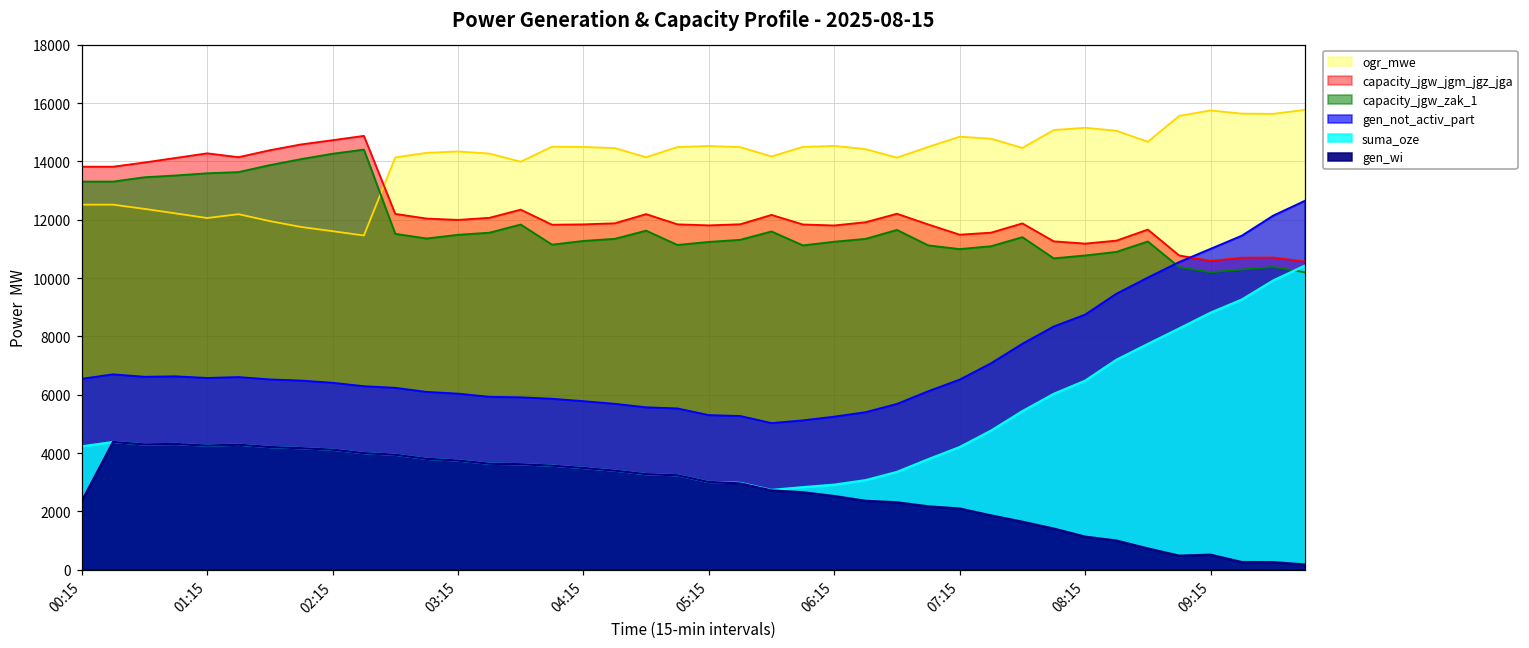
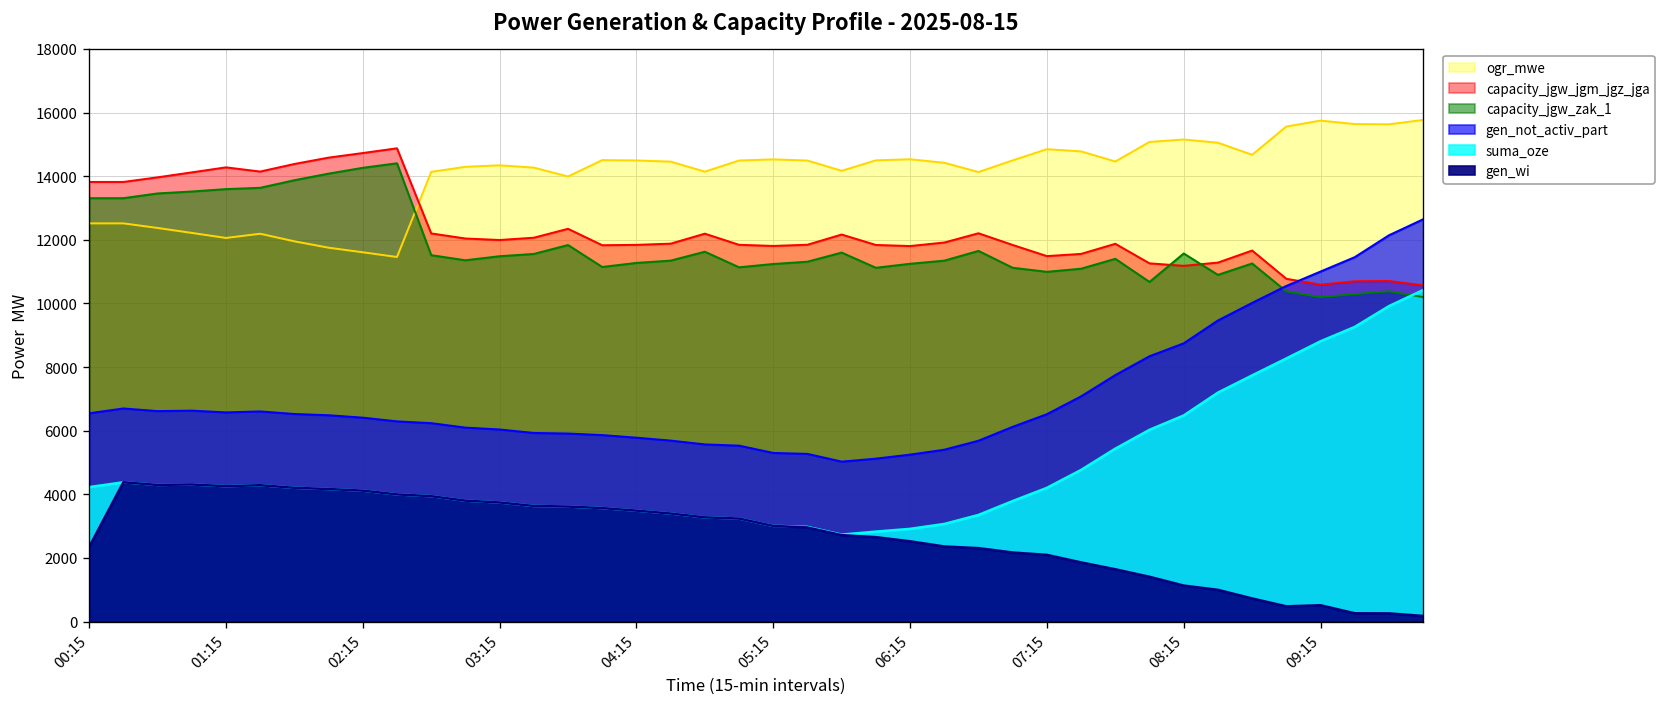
capacity_jgw_zak_1, 08:15: 10800 -> 11600
